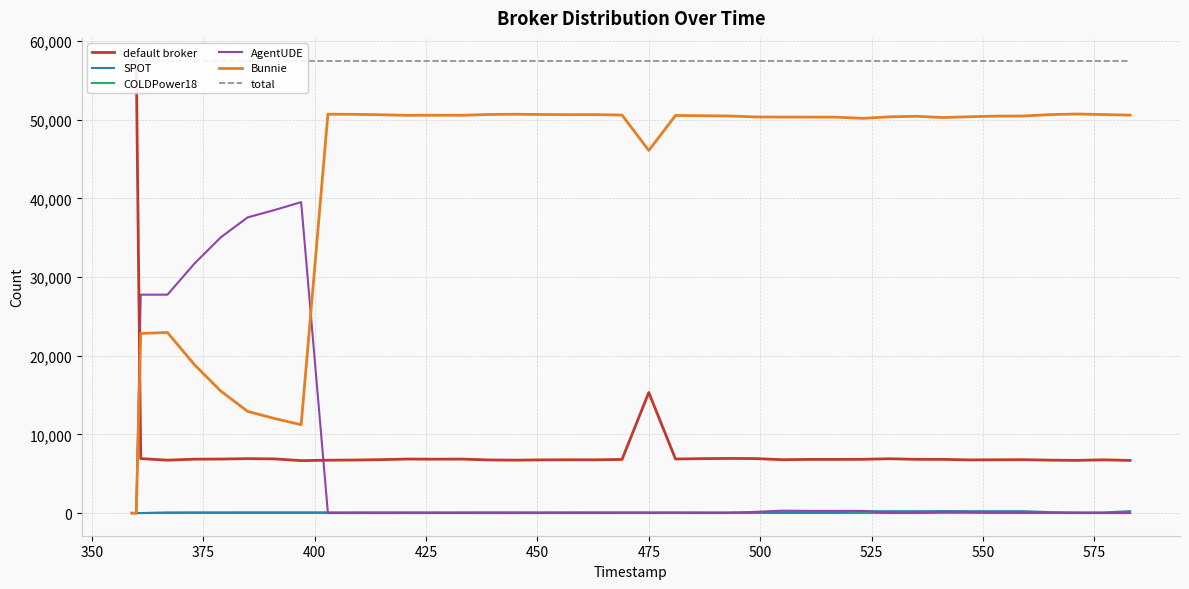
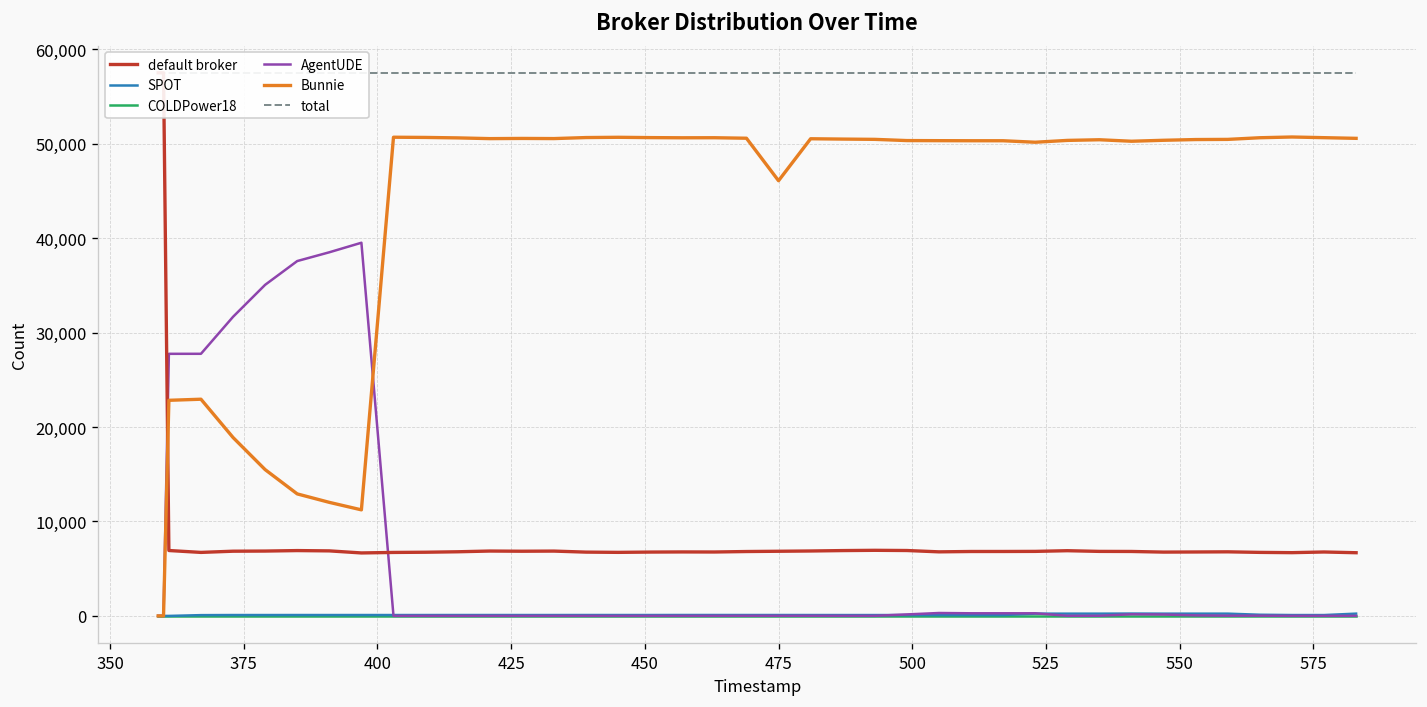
default broker, 475: 15,000 -> 7,000
